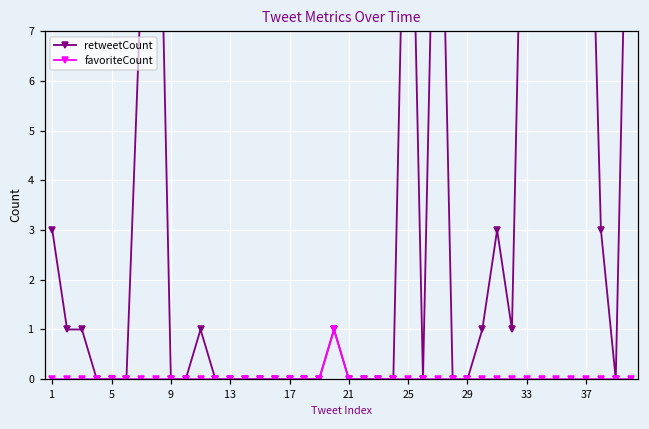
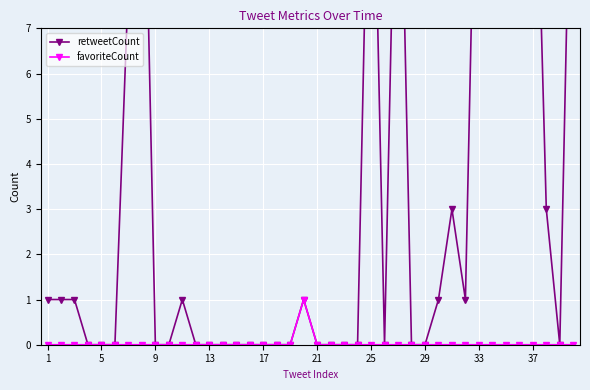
retweetCount, 1: 3 -> 1
